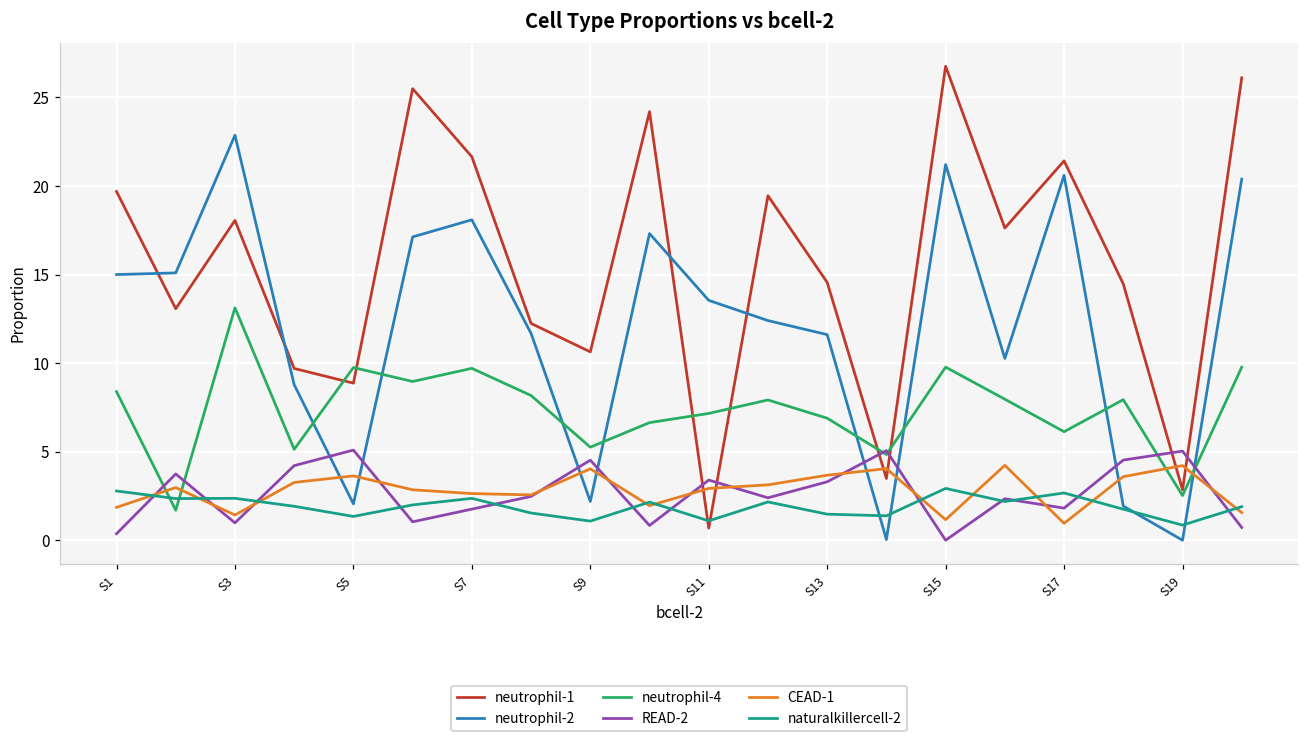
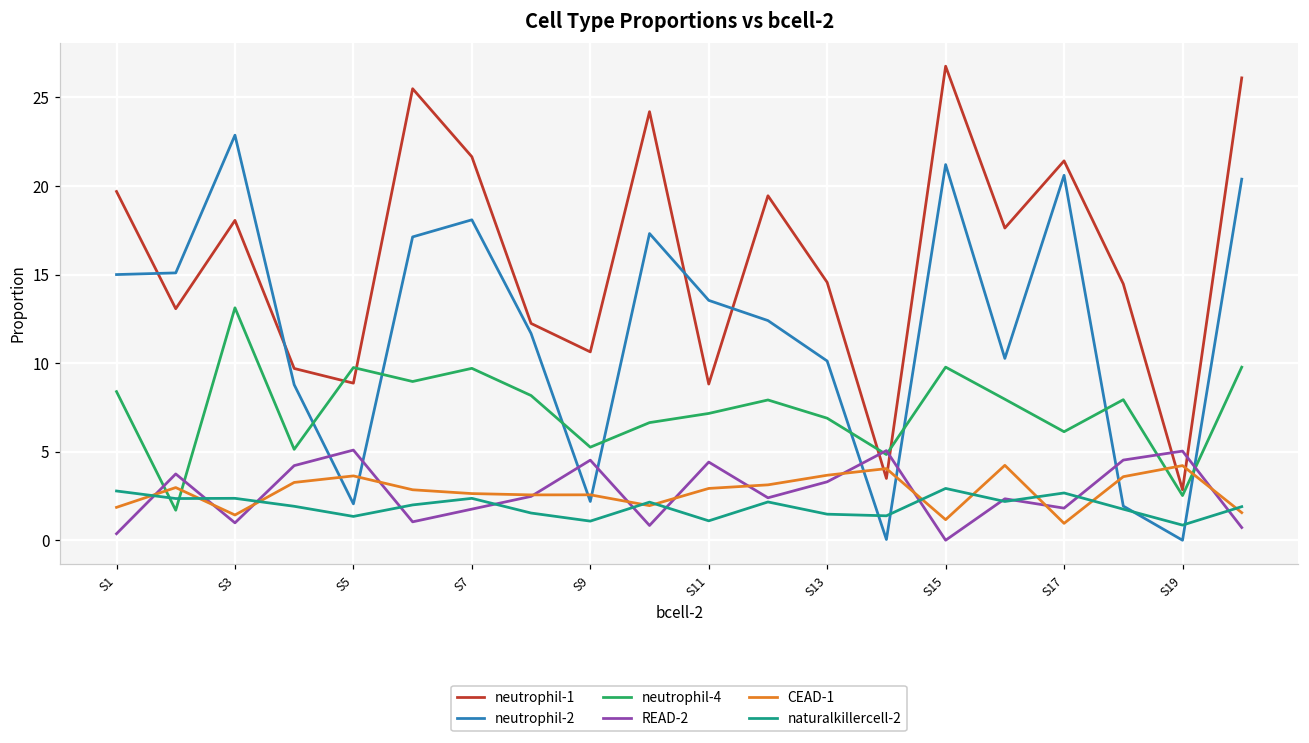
CEAD-1, S9: 4.0 -> 2.6
neutrophil-1, S11: 0.7 -> 8.8
READ-2, S11: 3.4 -> 4.4
neutrophil-2, S13: 11.6 -> 10.1
